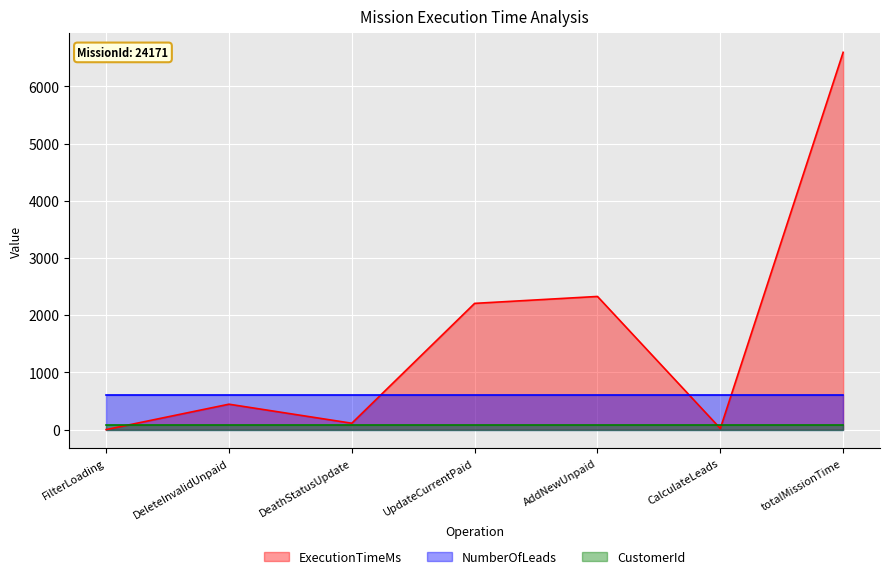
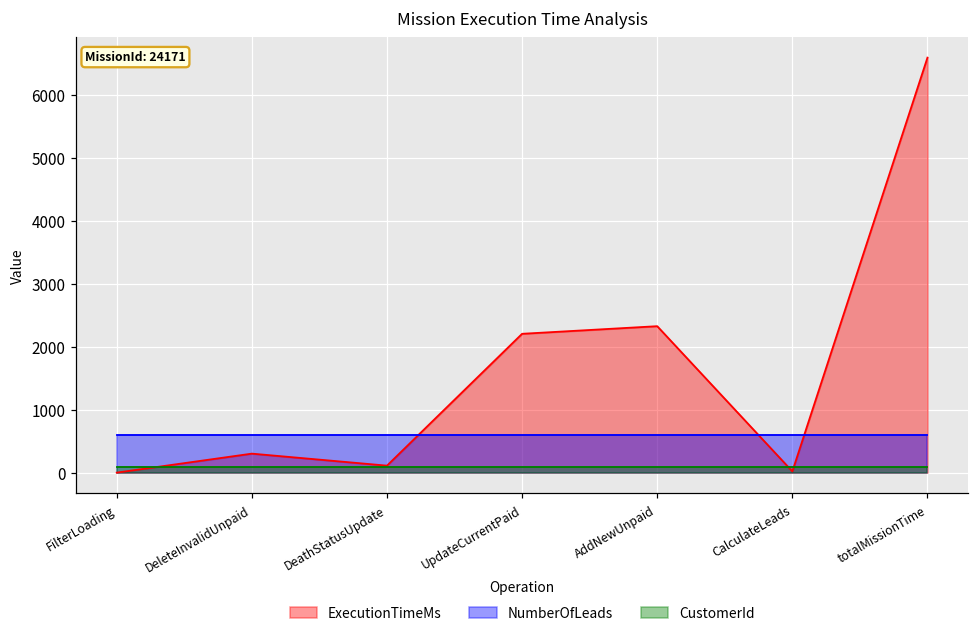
ExecutionTimeMs, DeleteInvalidUnpaid: 400 -> 300
